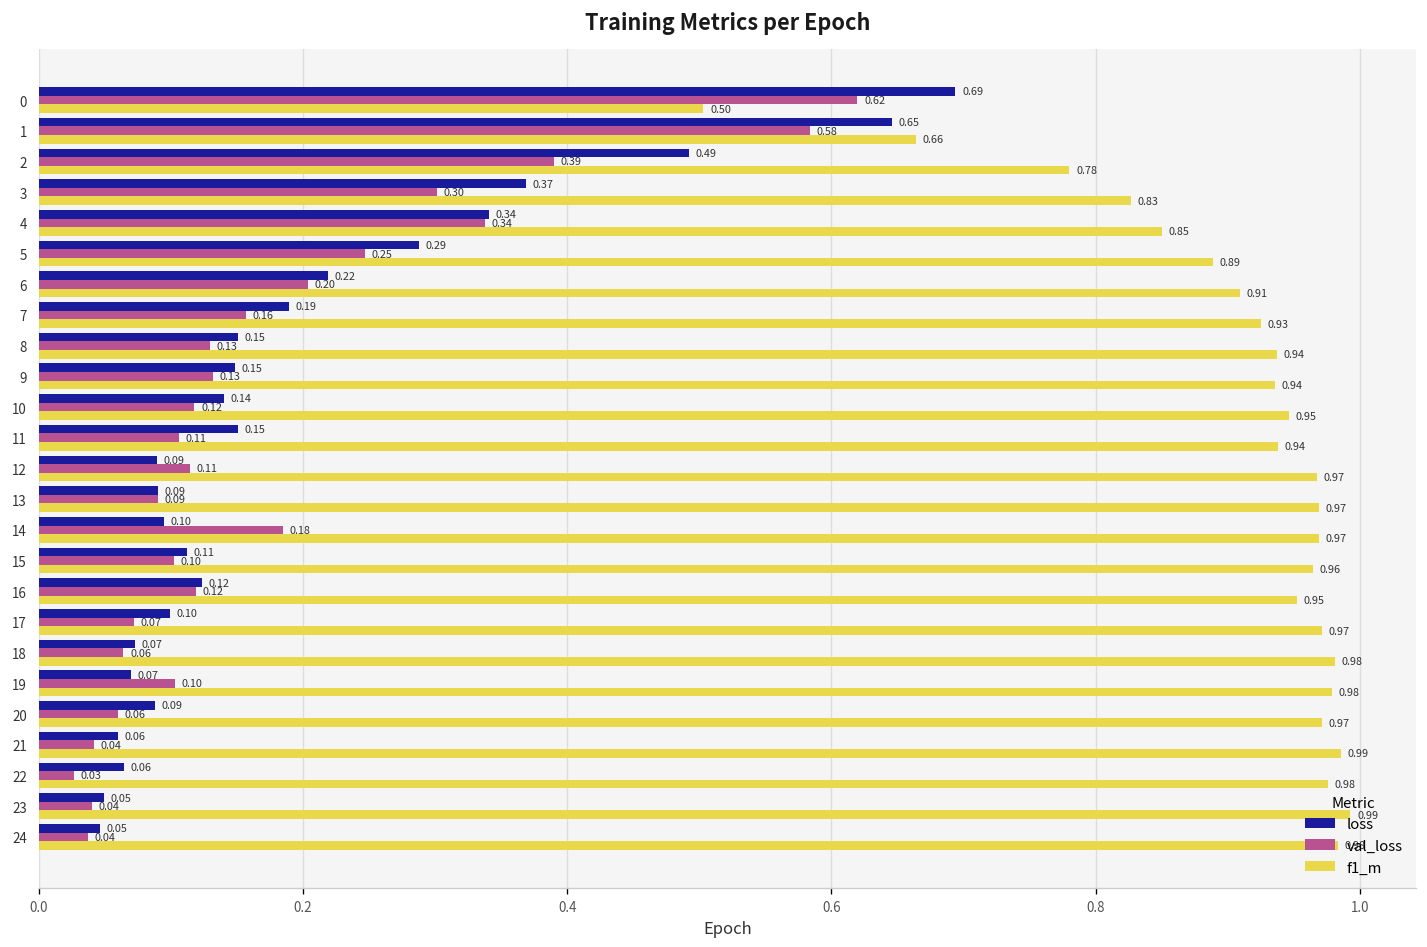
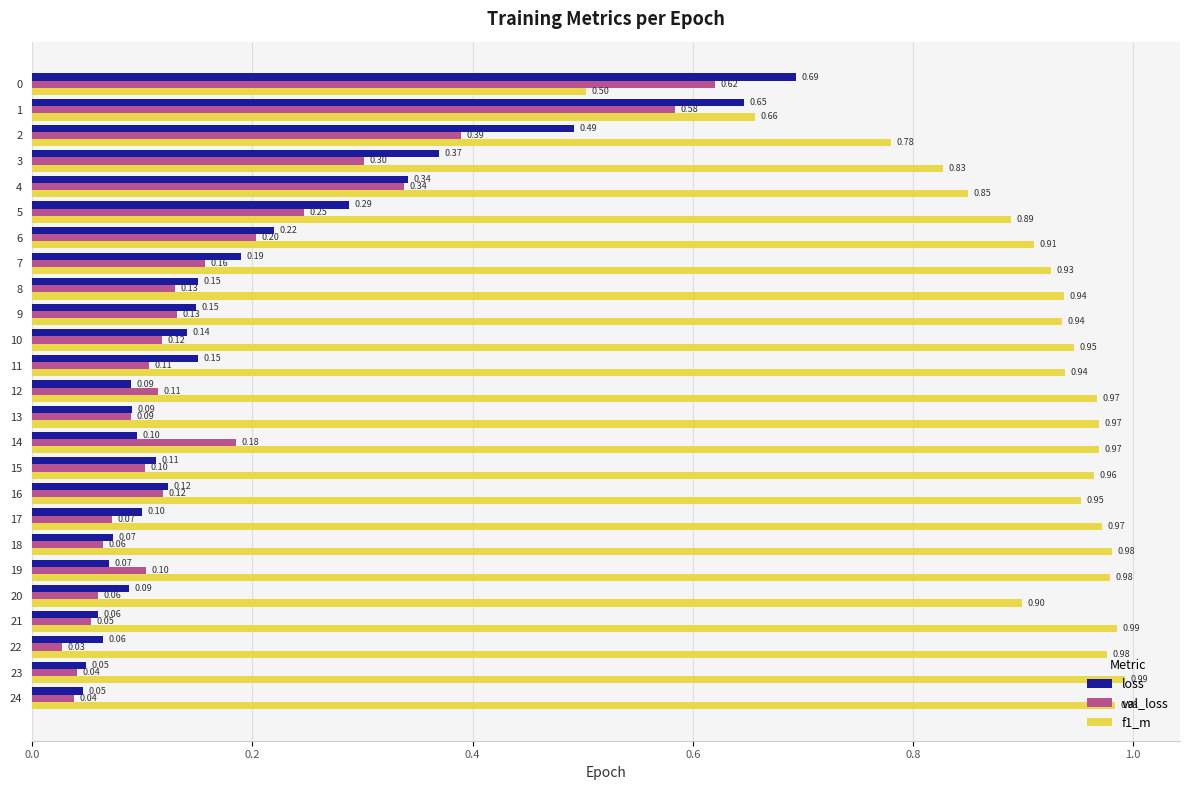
f1_m, 1: 0.664 -> 0.656
f1_m, 20: 0.97 -> 0.90
val_loss, 21: 0.04 -> 0.05
